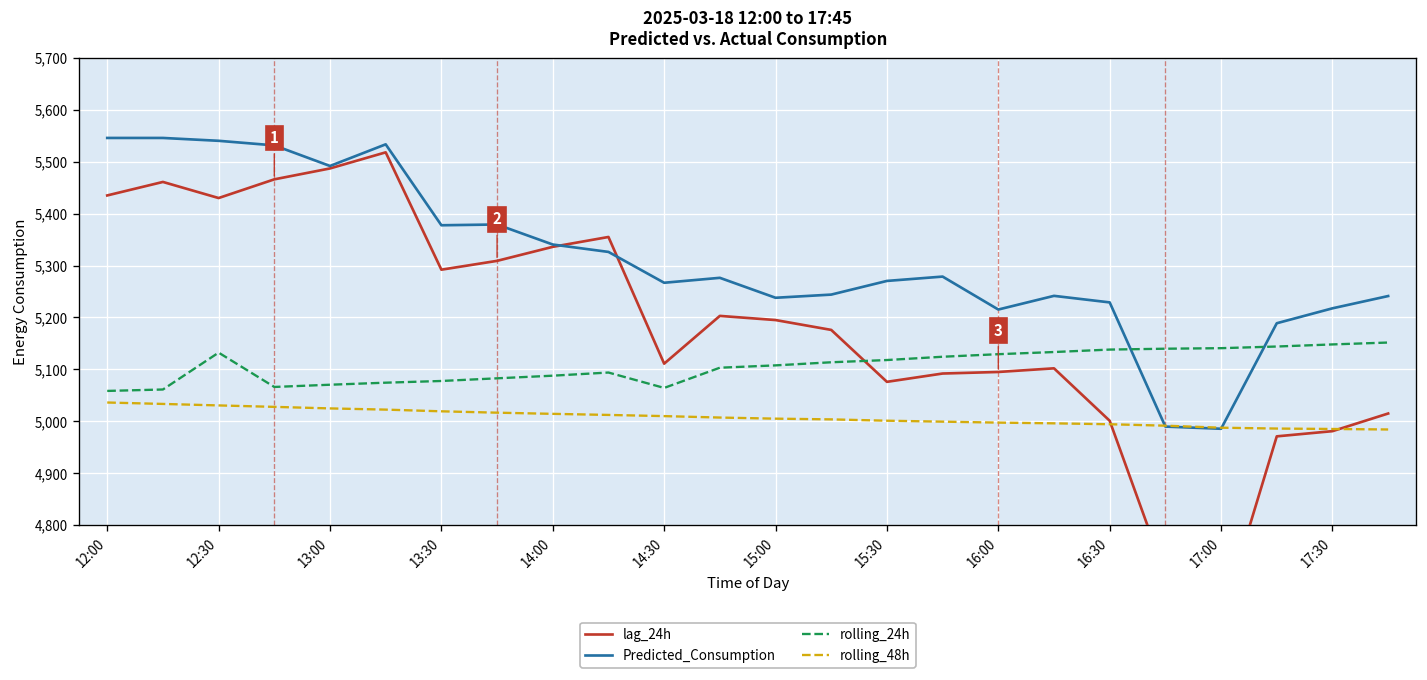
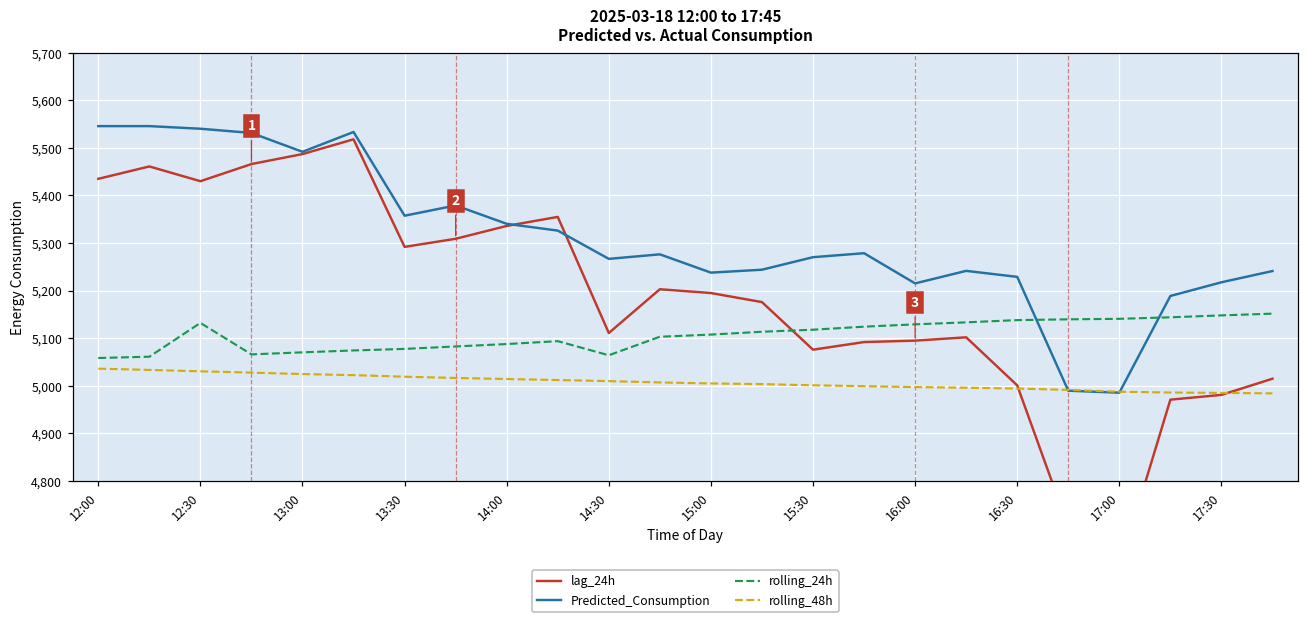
Predicted_Consumption, 13:30: 5,380 -> 5,360
